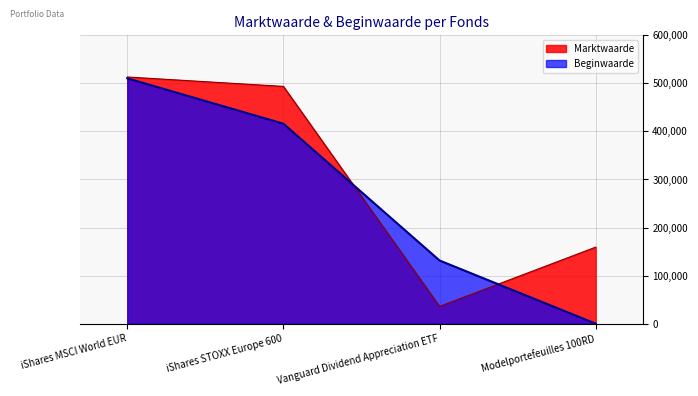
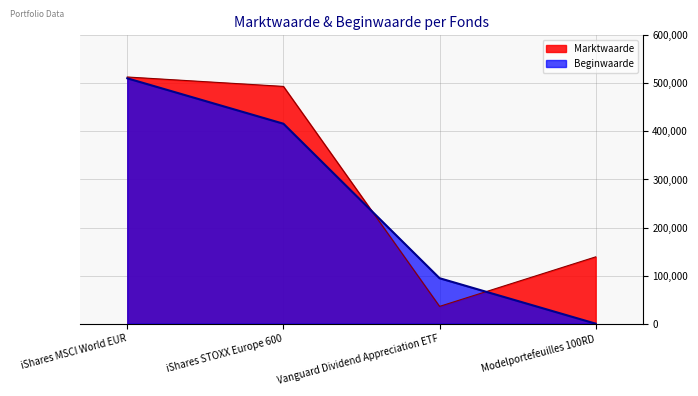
Beginwaarde, Vanguard Dividend Appreciation ETF: 130,000 -> 90,000
Marktwaarde, Modelportefeuilles 100RD: 160,000 -> 140,000
